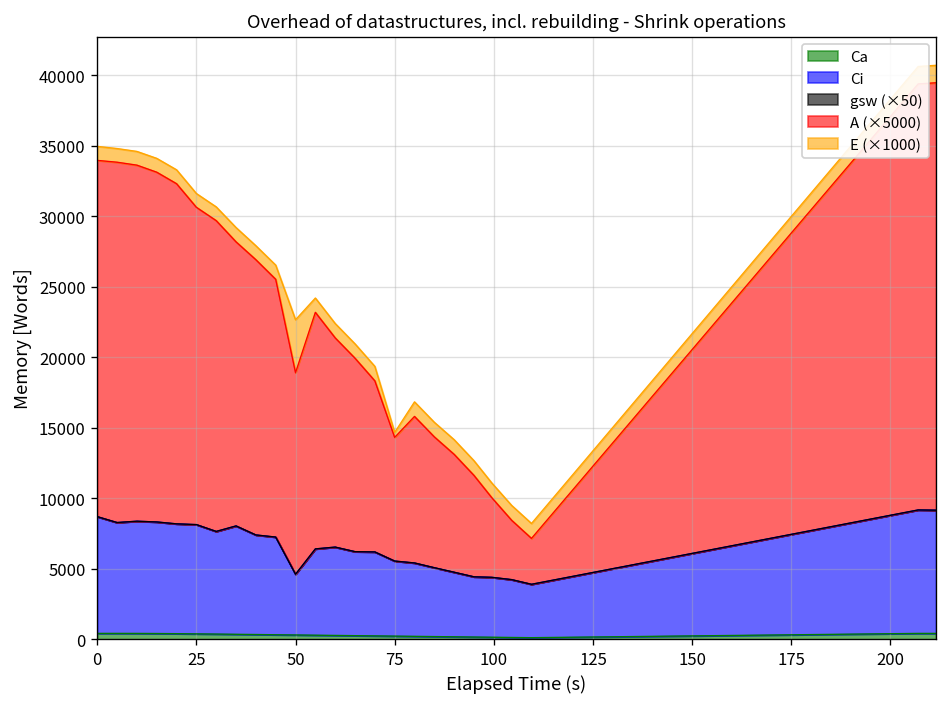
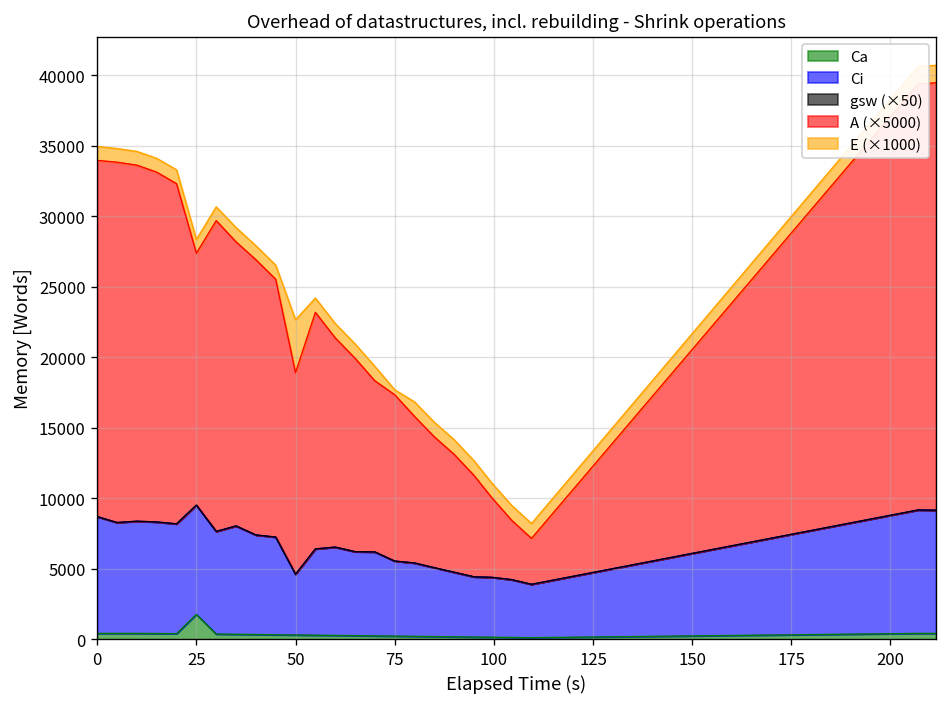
Ca, 25: 400 -> 1800
A (×5000), 25: 22500 -> 17900
A (×5000), 75: 8800 -> 11800
